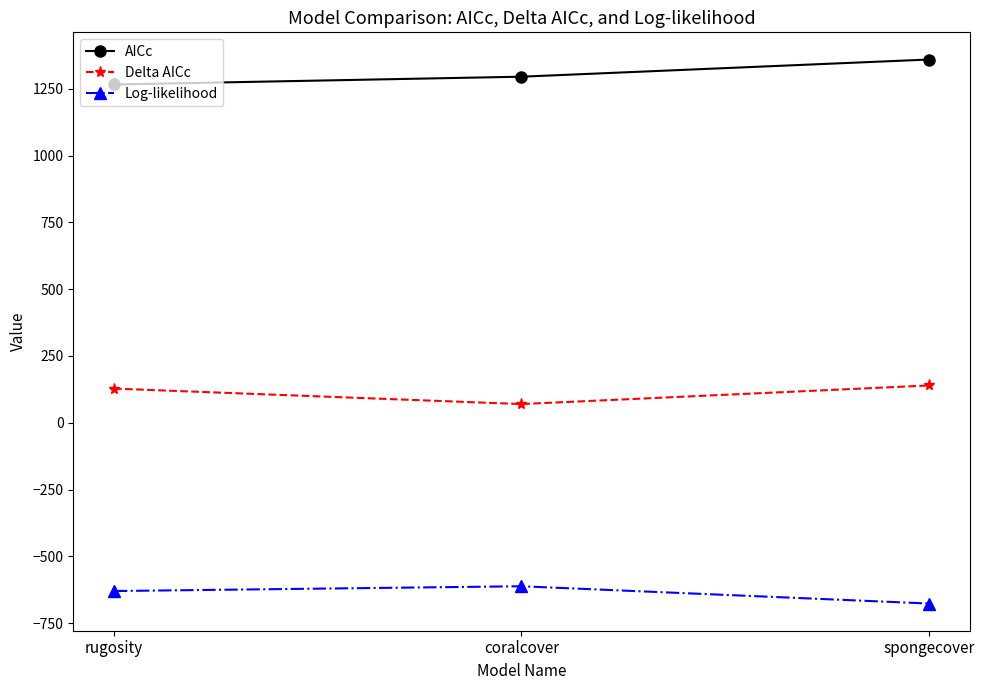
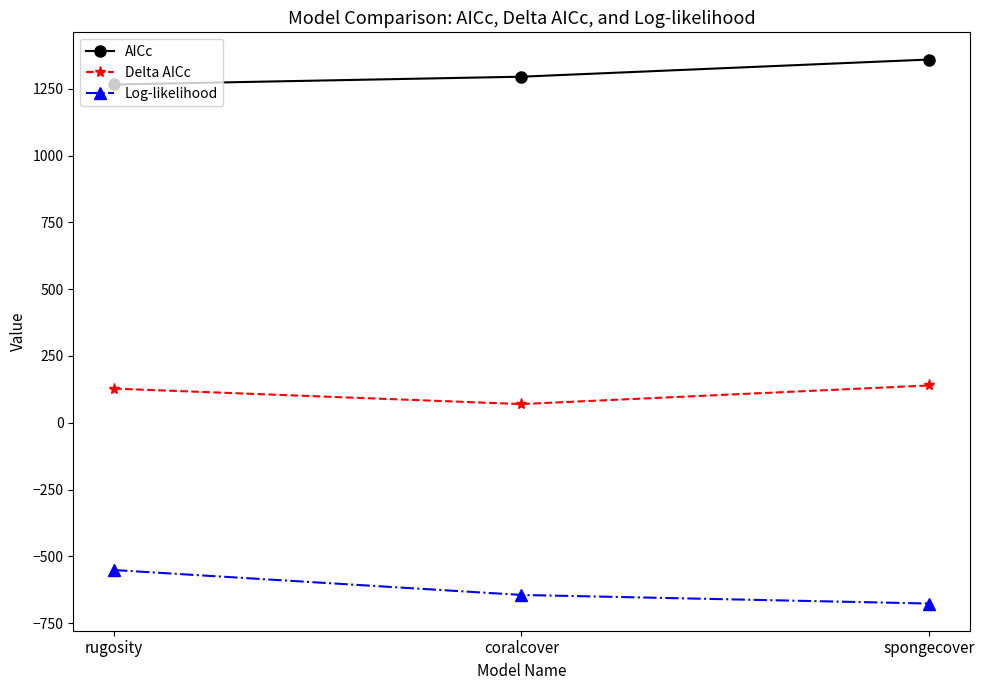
Log-likelihood, rugosity: -630 -> -550
Log-likelihood, coralcover: -610 -> -640
